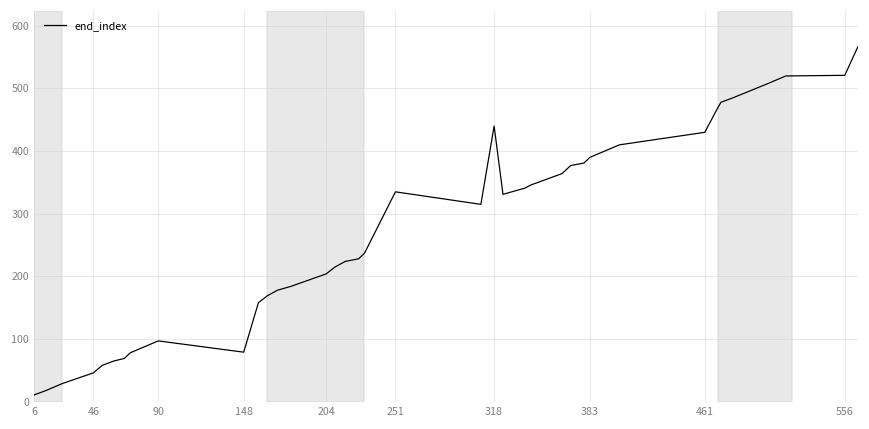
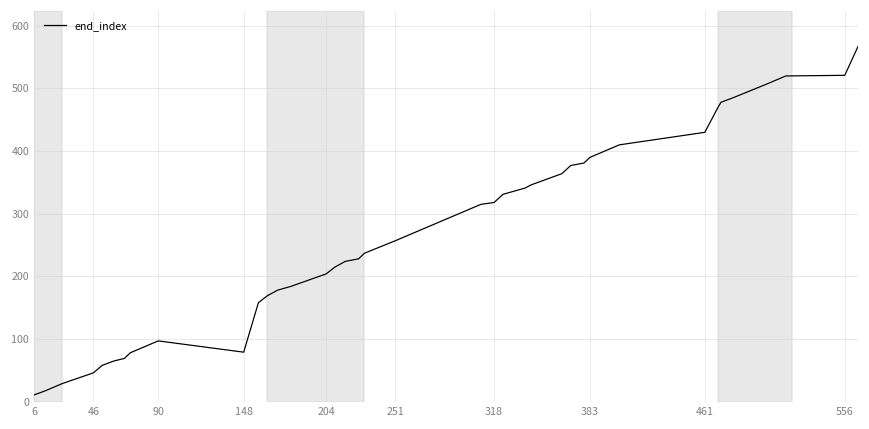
251: 340 -> 260
318: 440 -> 320
